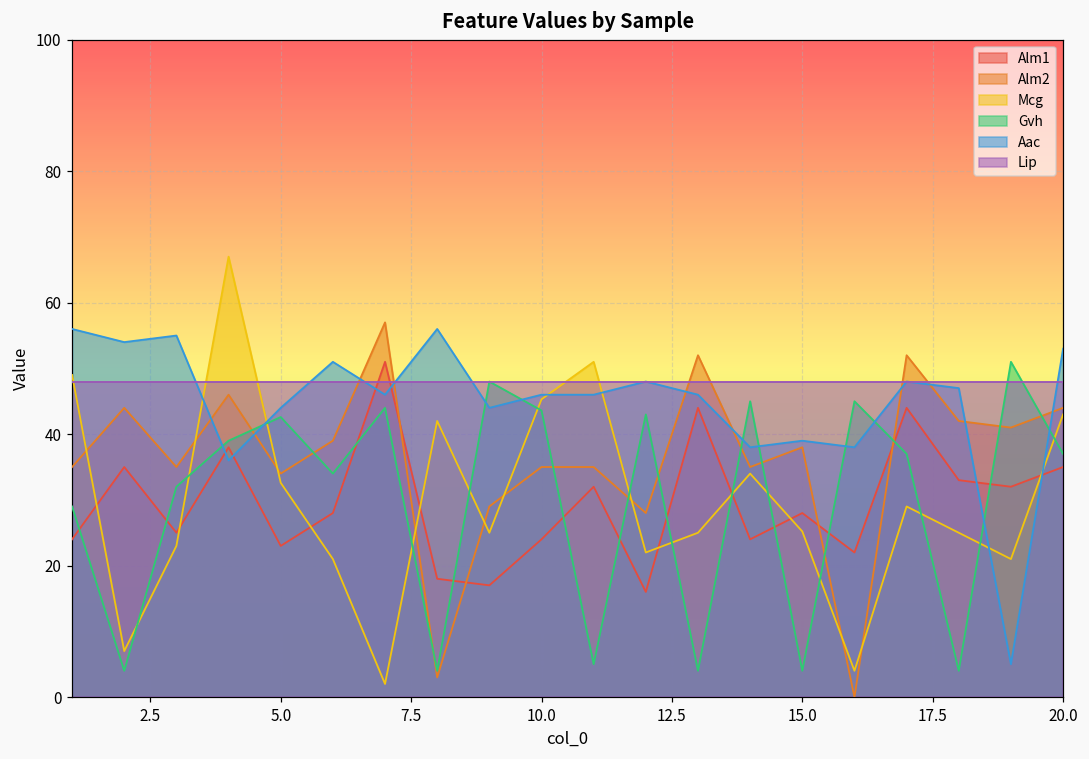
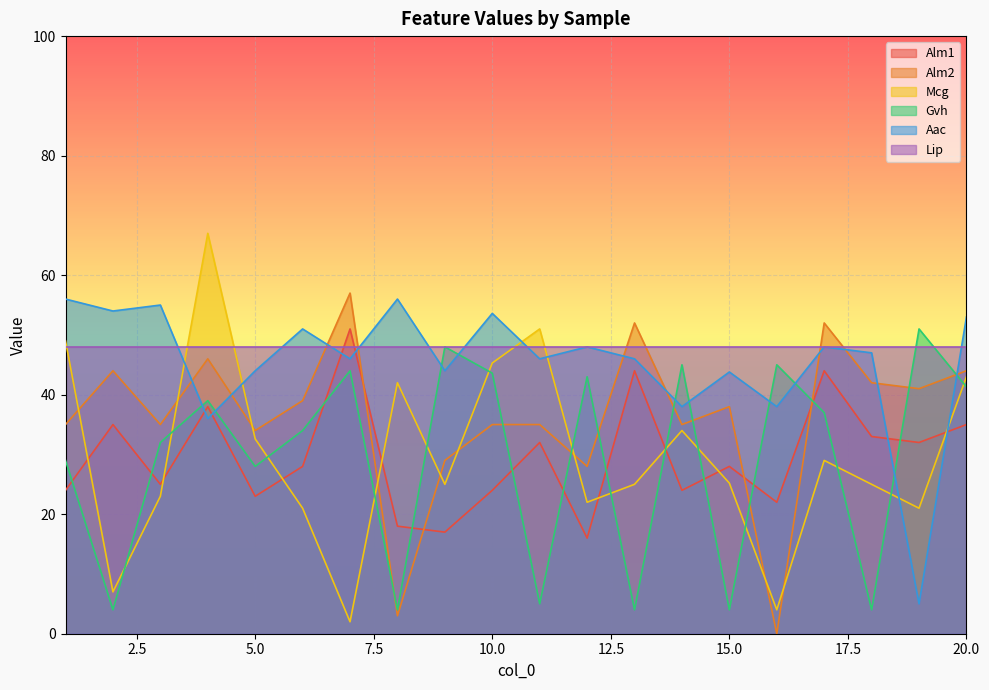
Gvh, 5.0: 43 -> 28
Aac, 10.0: 46 -> 54
Aac, 15.0: 39 -> 44
Gvh, 20.0: 37 -> 41
